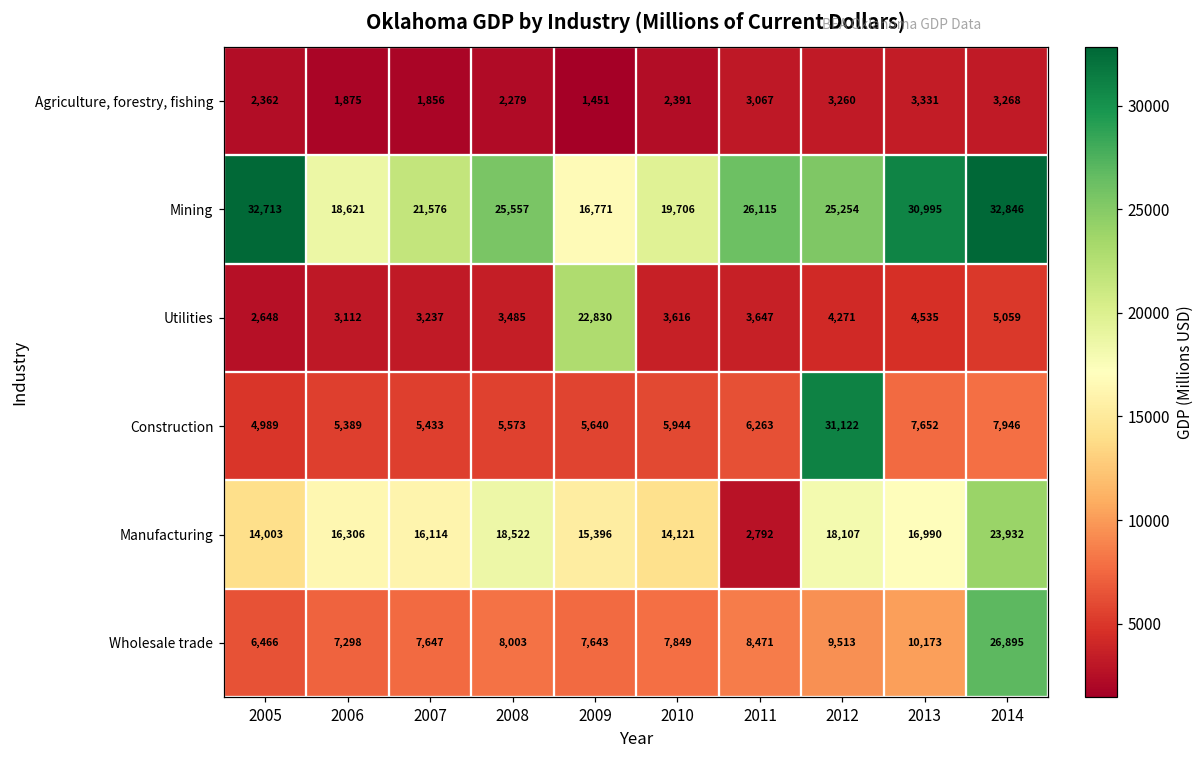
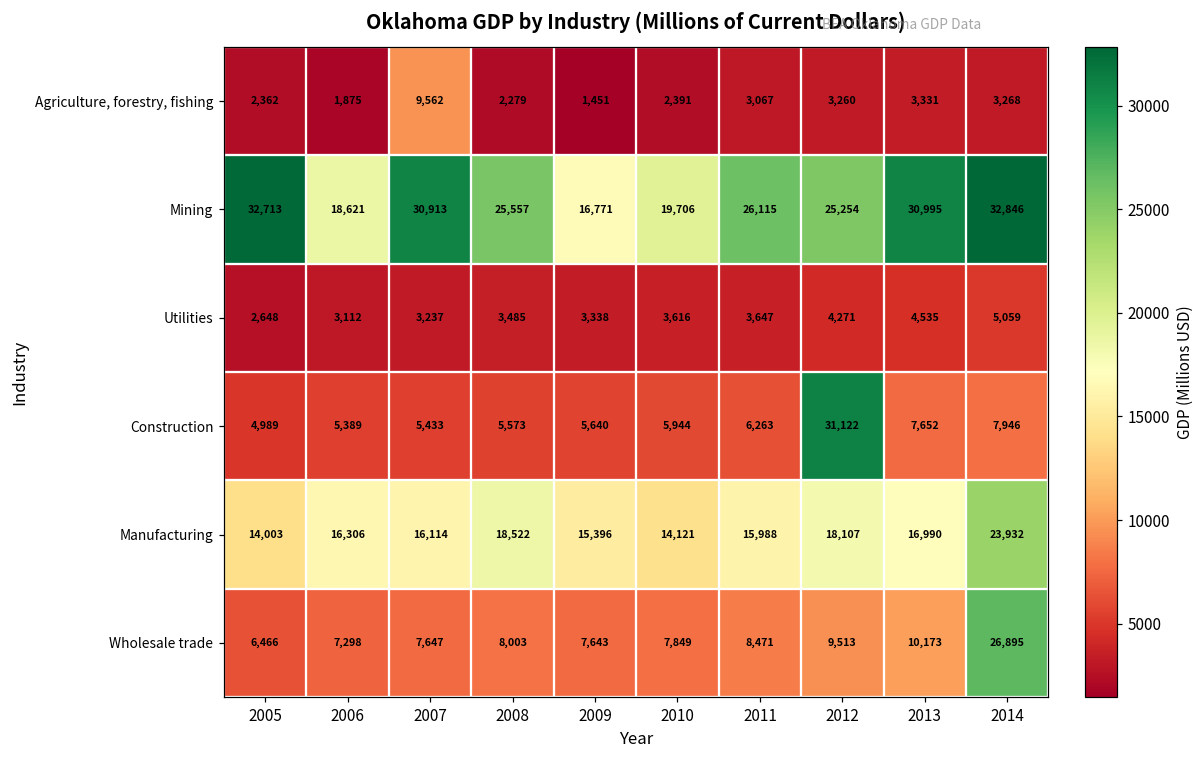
Agriculture, forestry, fishing, 2007: 1,856 -> 9,562
Mining, 2007: 21,576 -> 30,913
Utilities, 2009: 22,830 -> 3,338
Manufacturing, 2011: 2,792 -> 15,988
